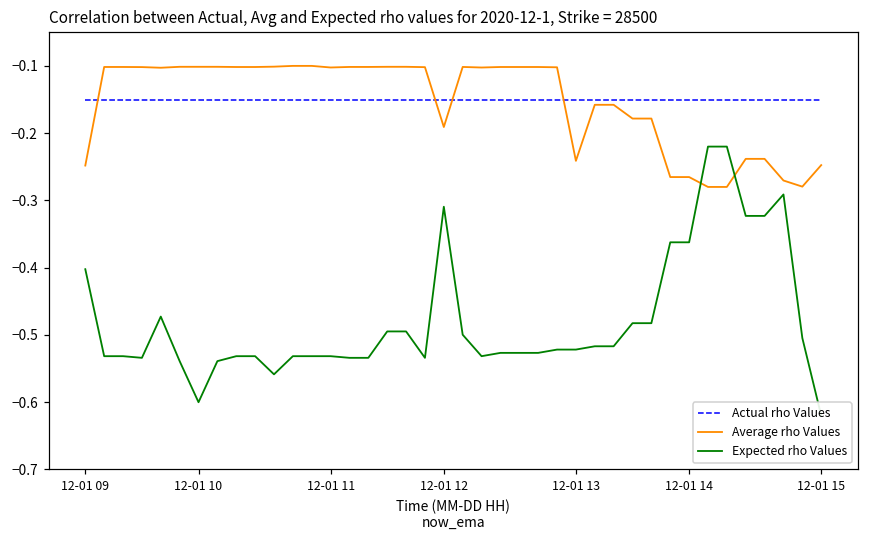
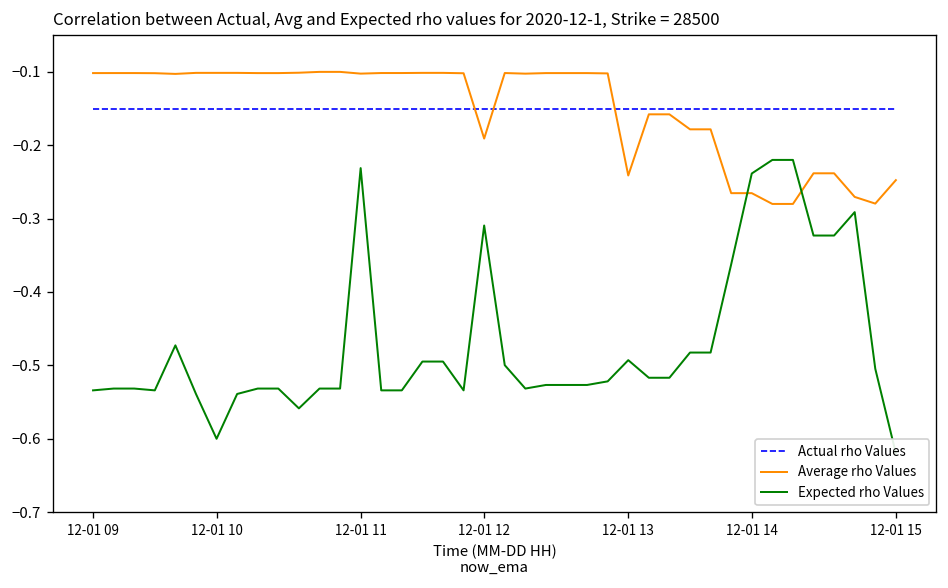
Average rho Values, 12-01 09: -0.25 -> -0.10
Expected rho Values, 12-01 09: -0.40 -> -0.53
Expected rho Values, 12-01 11: -0.53 -> -0.23
Expected rho Values, 12-01 13: -0.52 -> -0.49
Expected rho Values, 12-01 14: -0.36 -> -0.24
